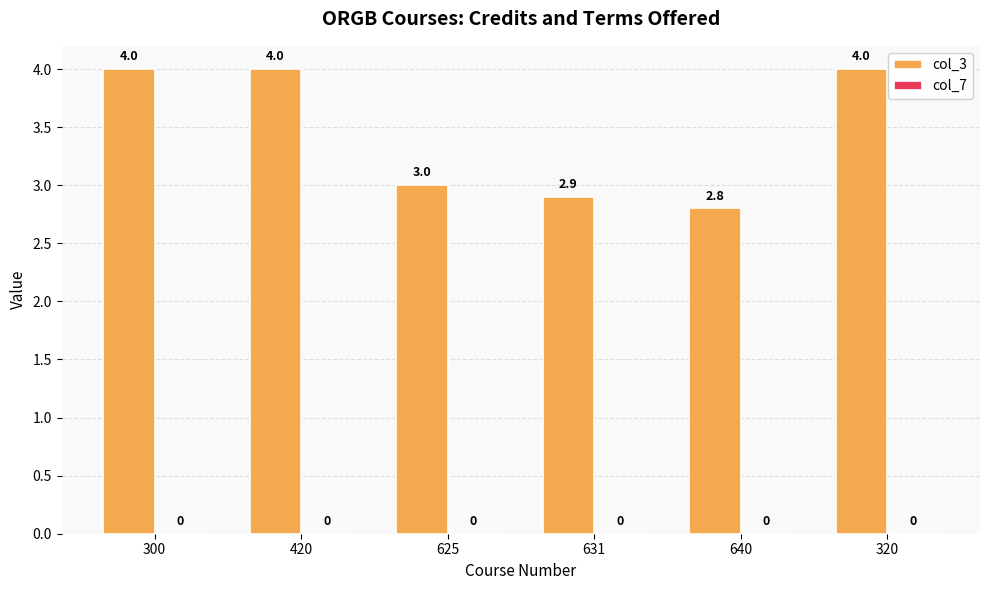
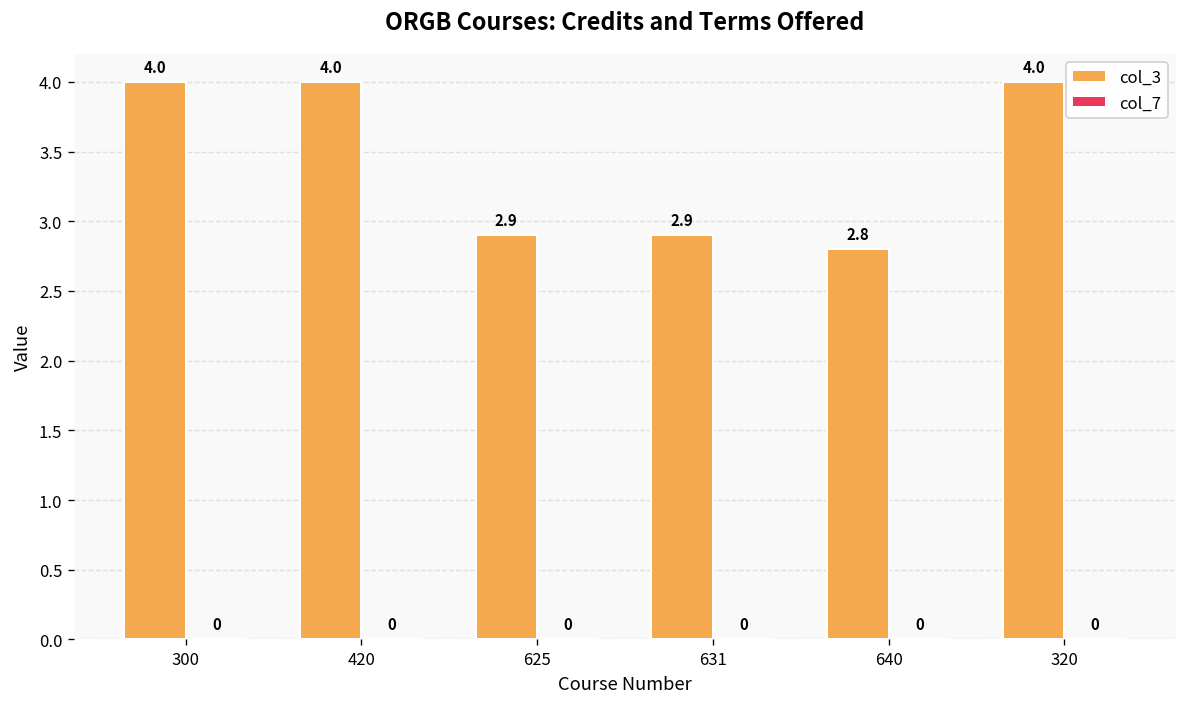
col_3, 625: 3.0 -> 2.9
